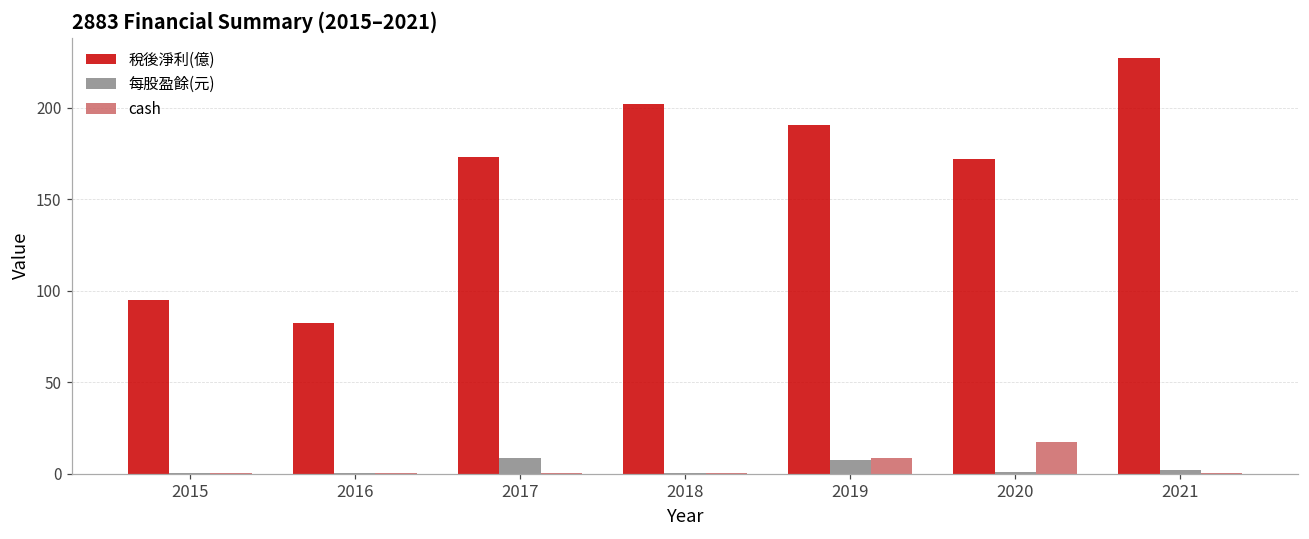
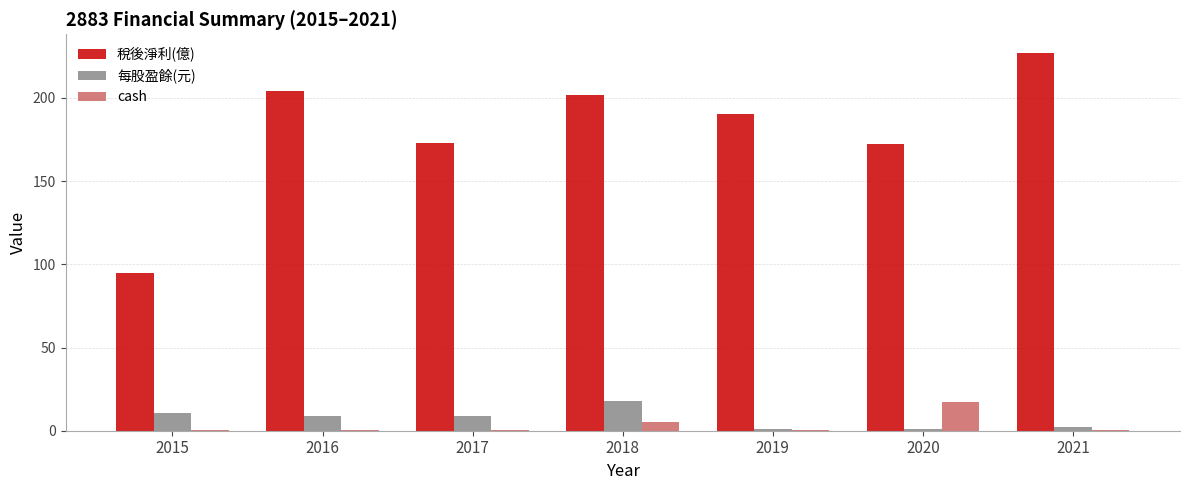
每股盈餘(元), 2015: 1 -> 10
稅後淨利(億), 2016: 83 -> 204
每股盈餘(元), 2016: 0 -> 9
每股盈餘(元), 2018: 1 -> 18
cash, 2018: 1 -> 6
每股盈餘(元), 2019: 8 -> 1
cash, 2019: 9 -> 0
